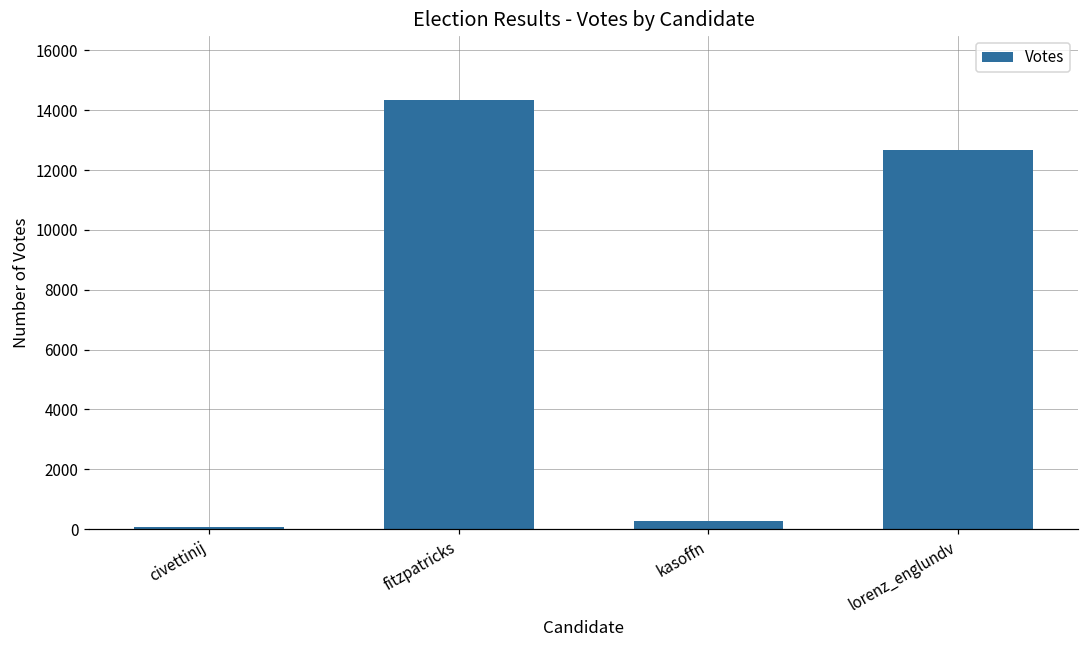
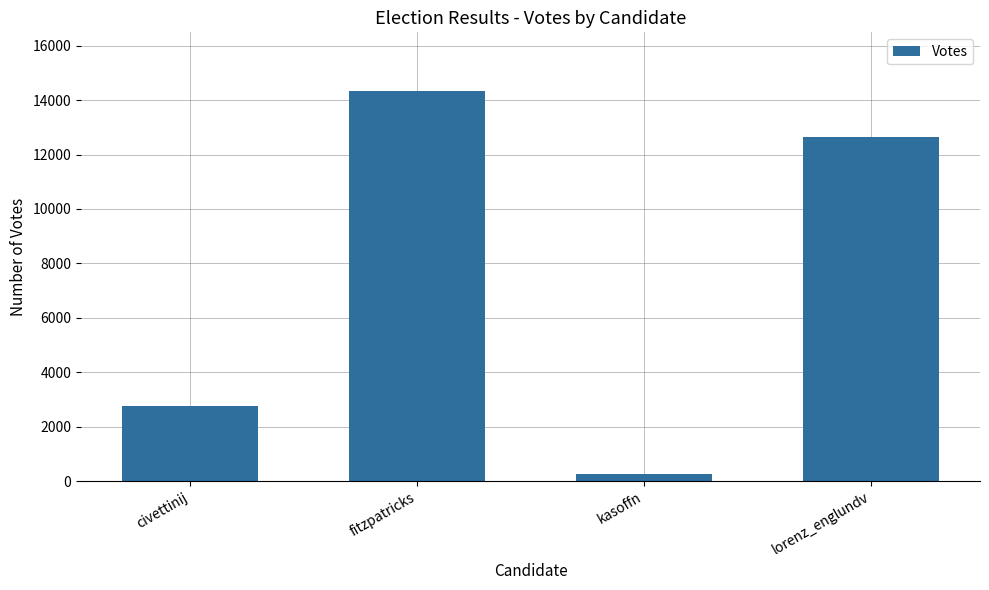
civettinij: 100 -> 2800
